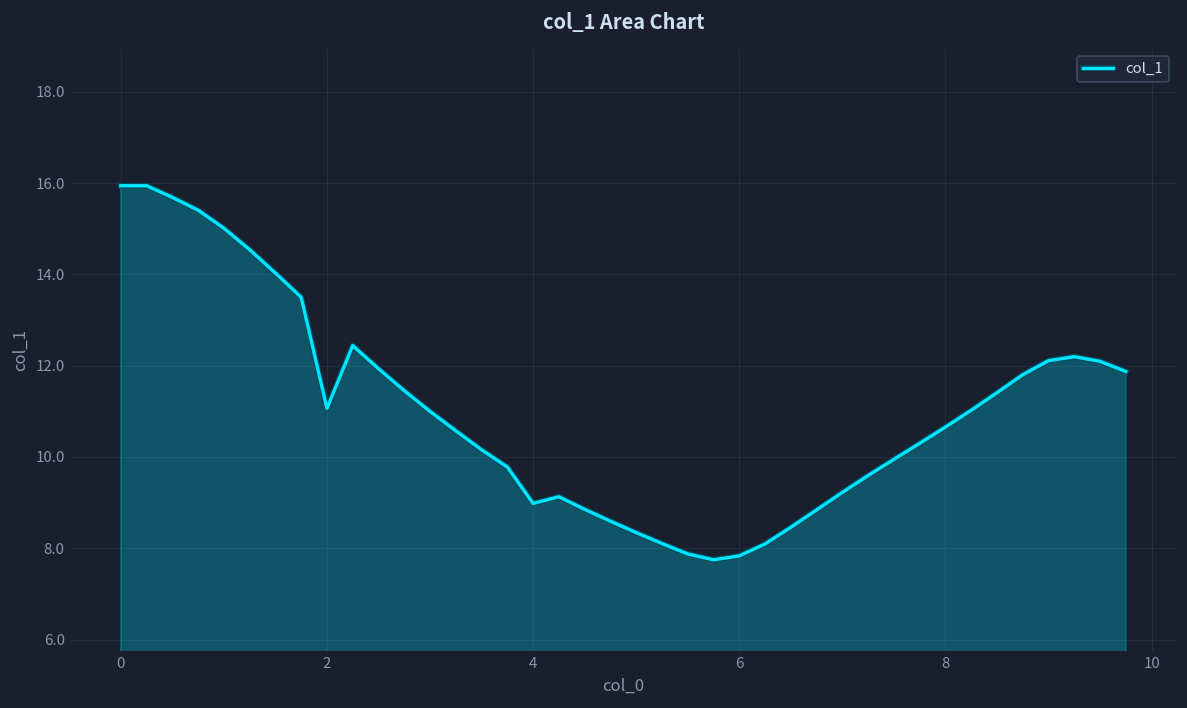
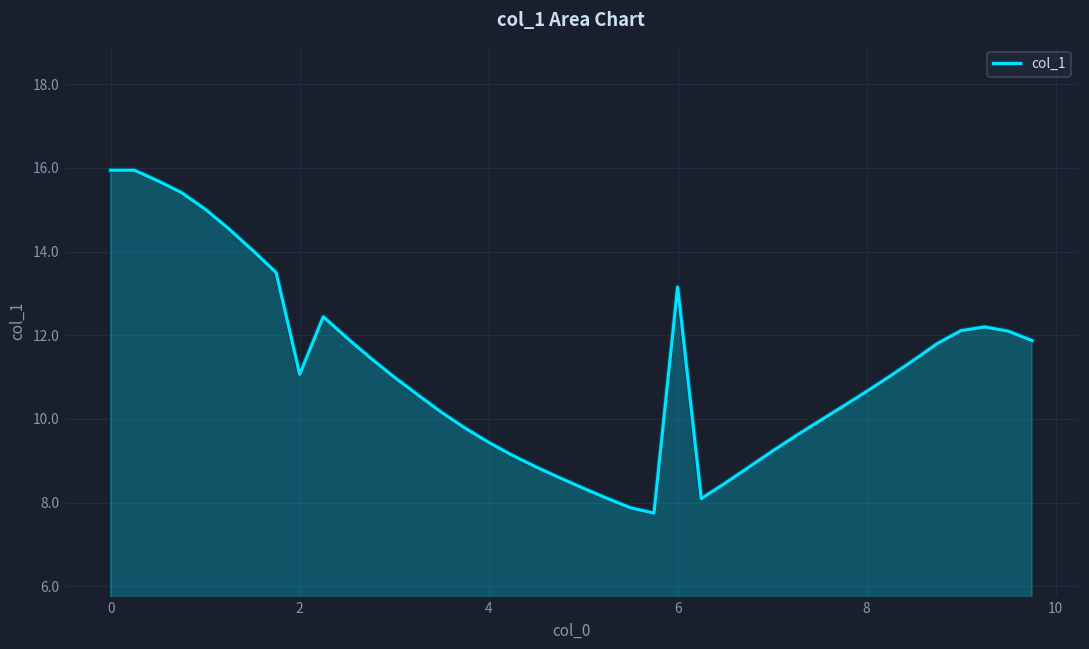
4: 9.0 -> 9.4
6: 7.8 -> 13.1
